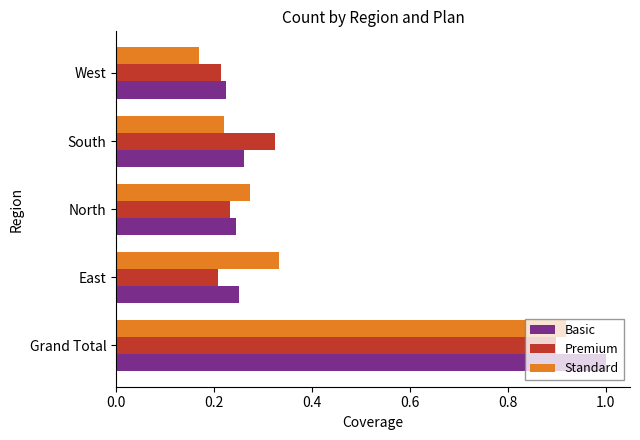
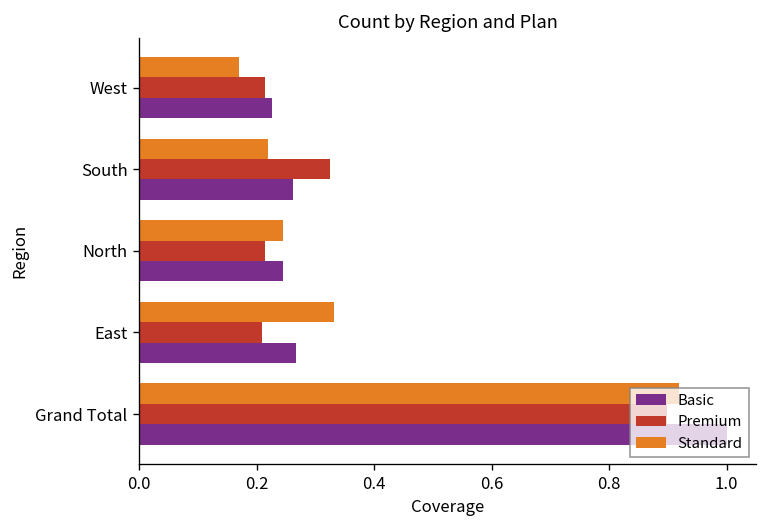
Standard, North: 0.27 -> 0.25
Premium, North: 0.23 -> 0.21
Basic, East: 0.25 -> 0.27
